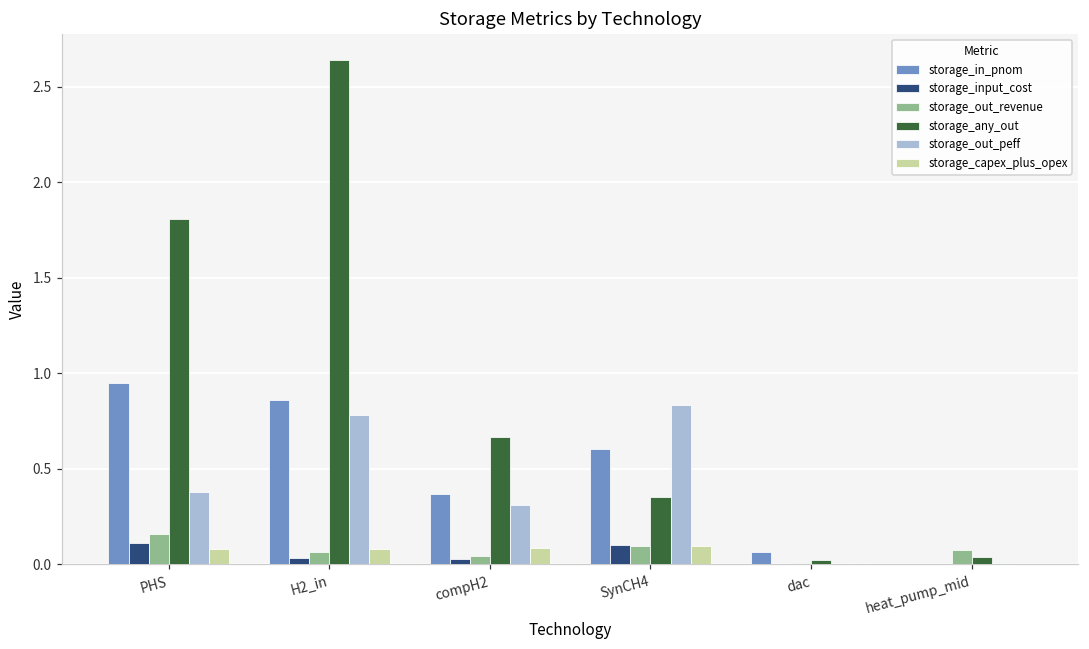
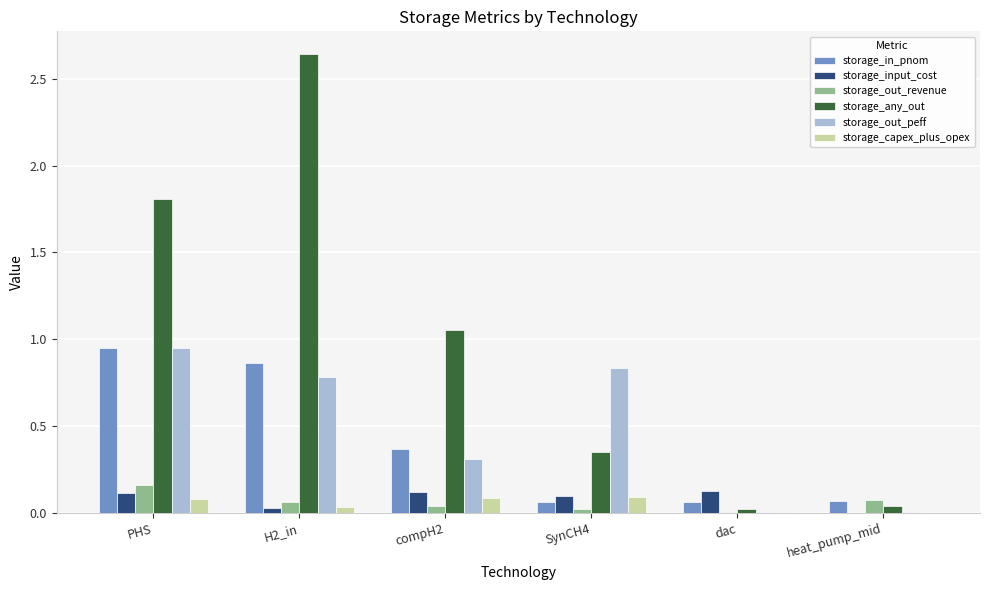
storage_out_peff, PHS: 0.38 -> 0.95
storage_capex_plus_opex, H2_in: 0.08 -> 0.03
storage_input_cost, compH2: 0.03 -> 0.12
storage_any_out, compH2: 0.67 -> 1.06
storage_in_pnom, SynCH4: 0.60 -> 0.06
storage_out_revenue, SynCH4: 0.09 -> 0.02
storage_input_cost, dac: 0.00 -> 0.13
storage_in_pnom, heat_pump_mid: 0.00 -> 0.07
